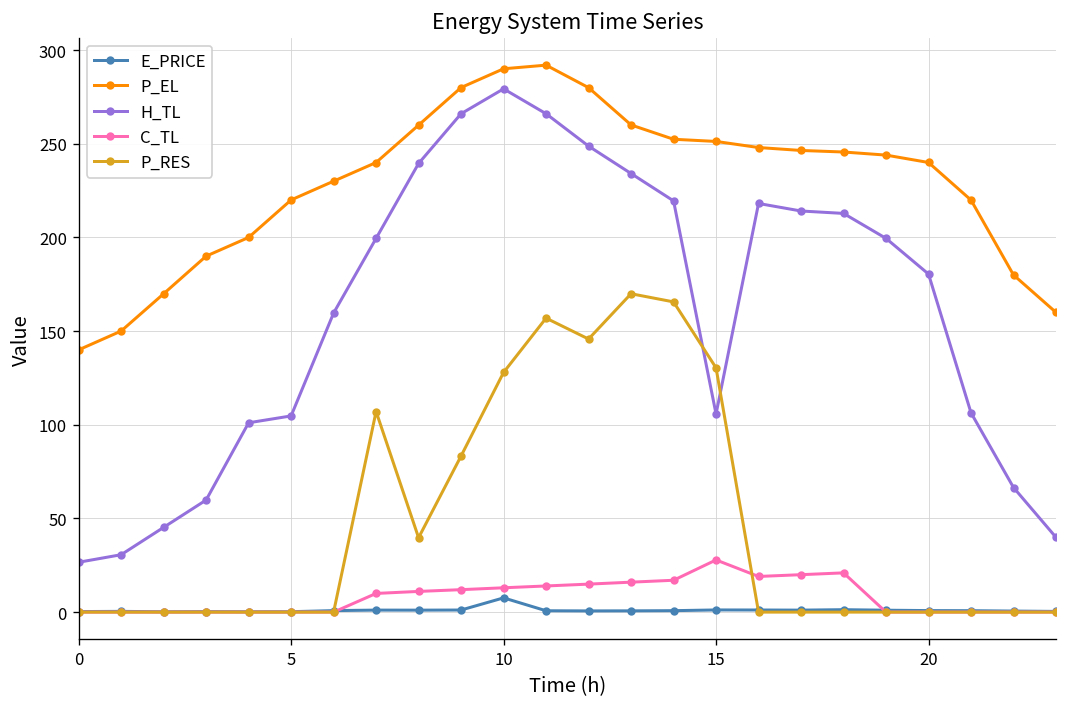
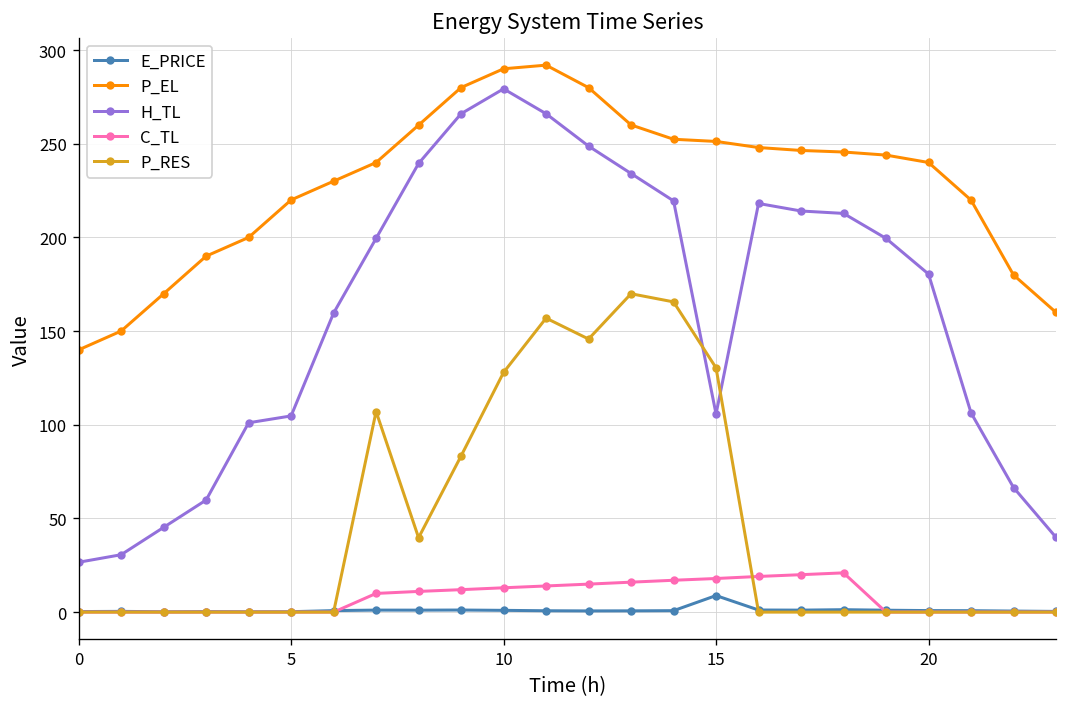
E_PRICE, 10: 8 -> 1
E_PRICE, 15: 1 -> 9
C_TL, 15: 28 -> 18
